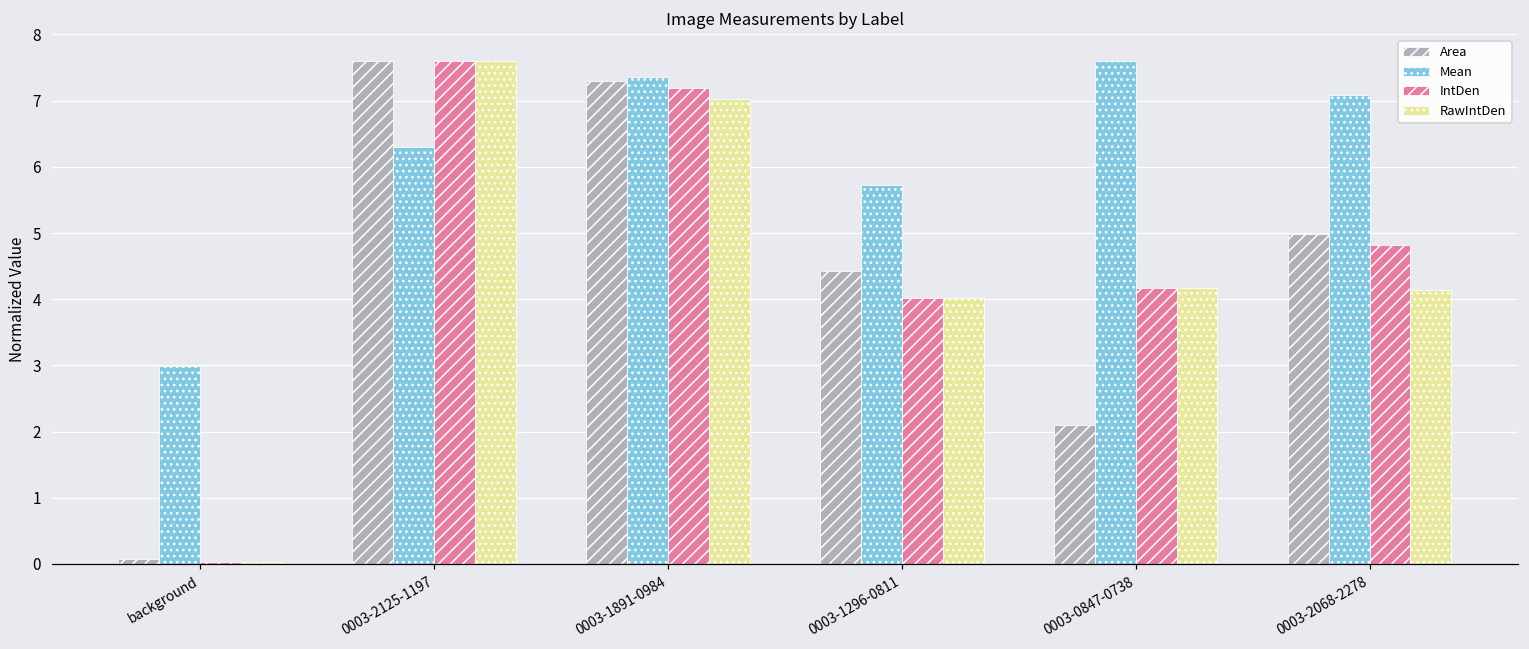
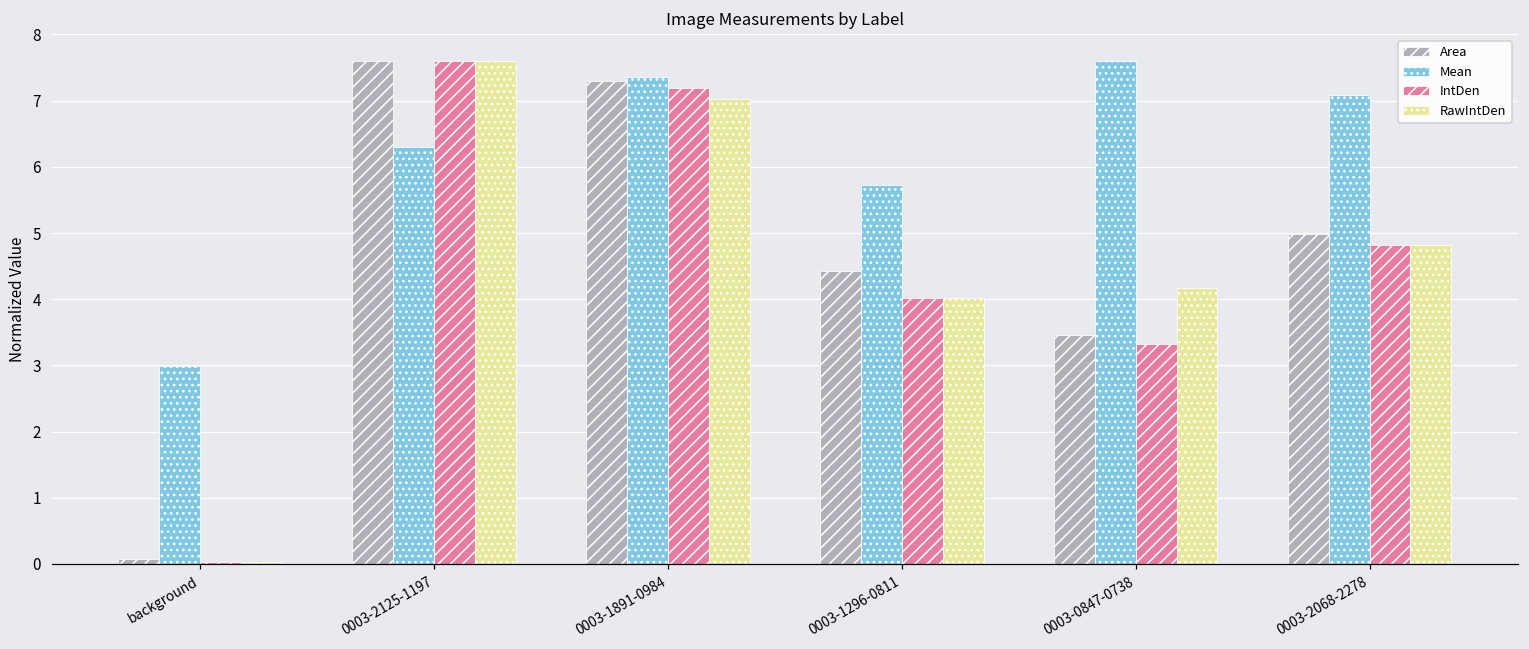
Area, 0003-0847-0738: 2.1 -> 3.5
IntDen, 0003-0847-0738: 4.2 -> 3.3
RawIntDen, 0003-2068-2278: 4.1 -> 4.8
